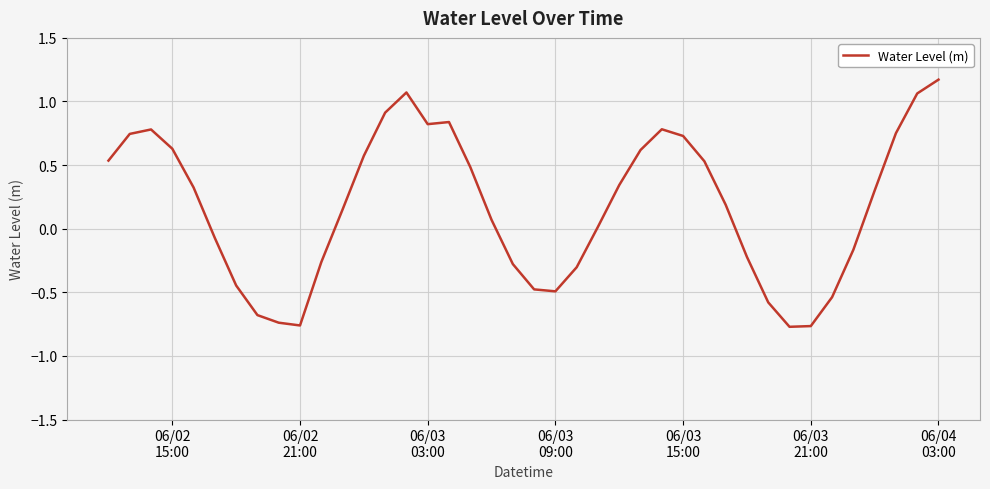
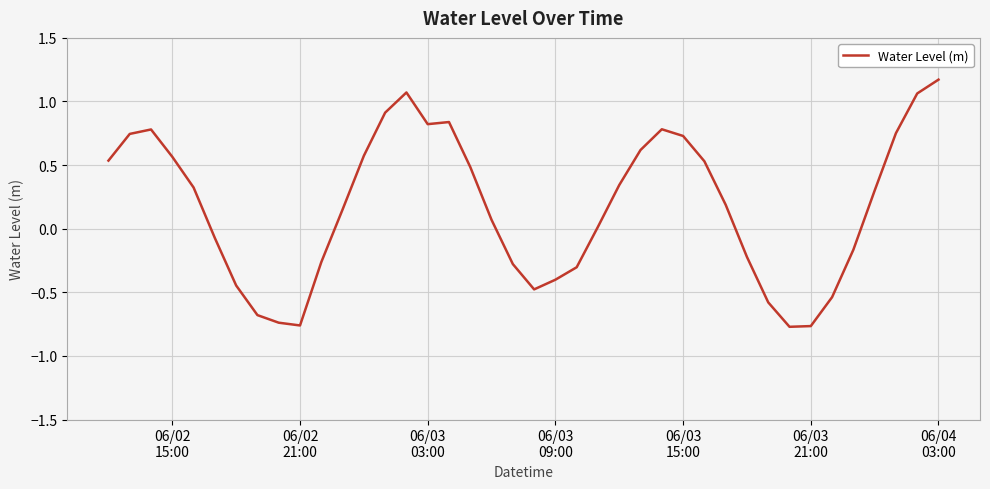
06/02 15:00: 0.63 -> 0.57
06/03 09:00: -0.49 -> -0.40
